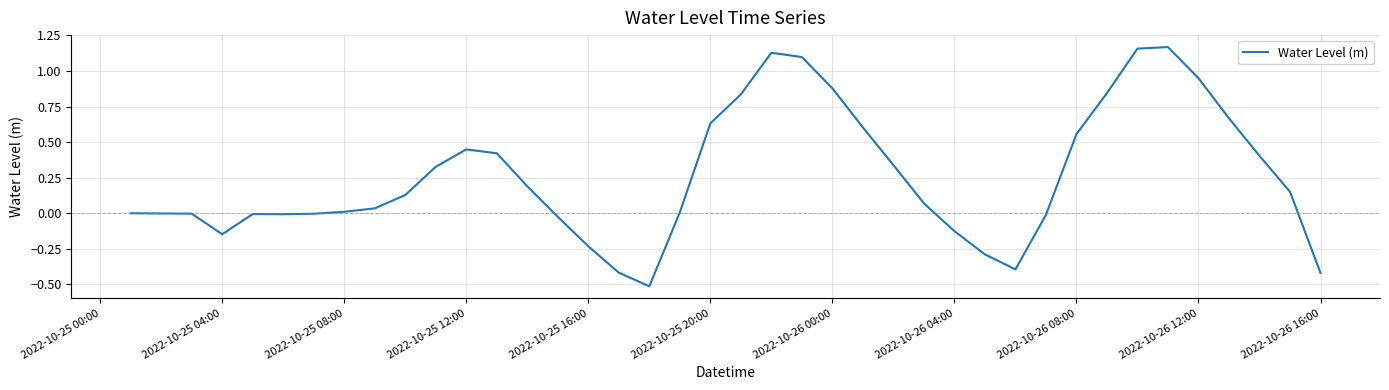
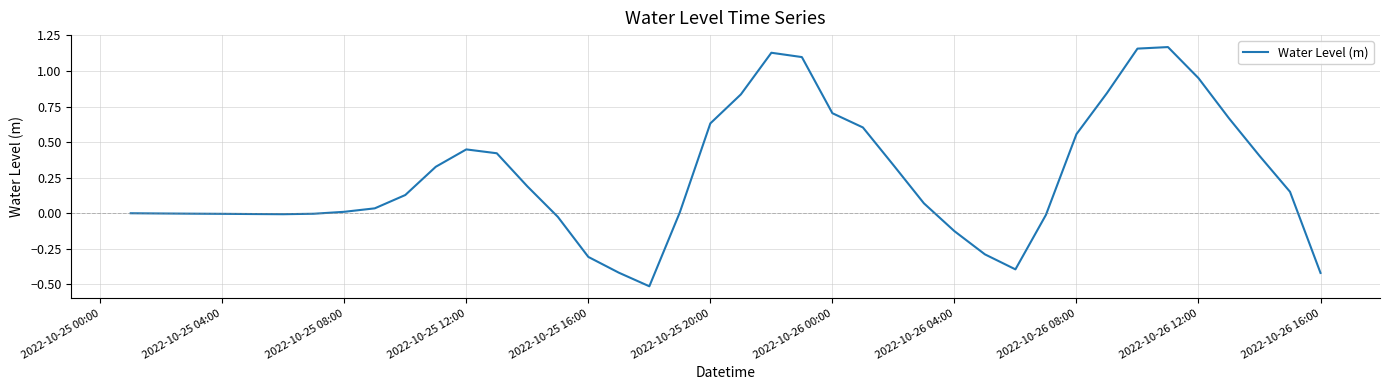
2022-10-25 04:00: -0.15 -> 0.00
2022-10-25 16:00: -0.23 -> -0.31
2022-10-26 00:00: 0.88 -> 0.70
